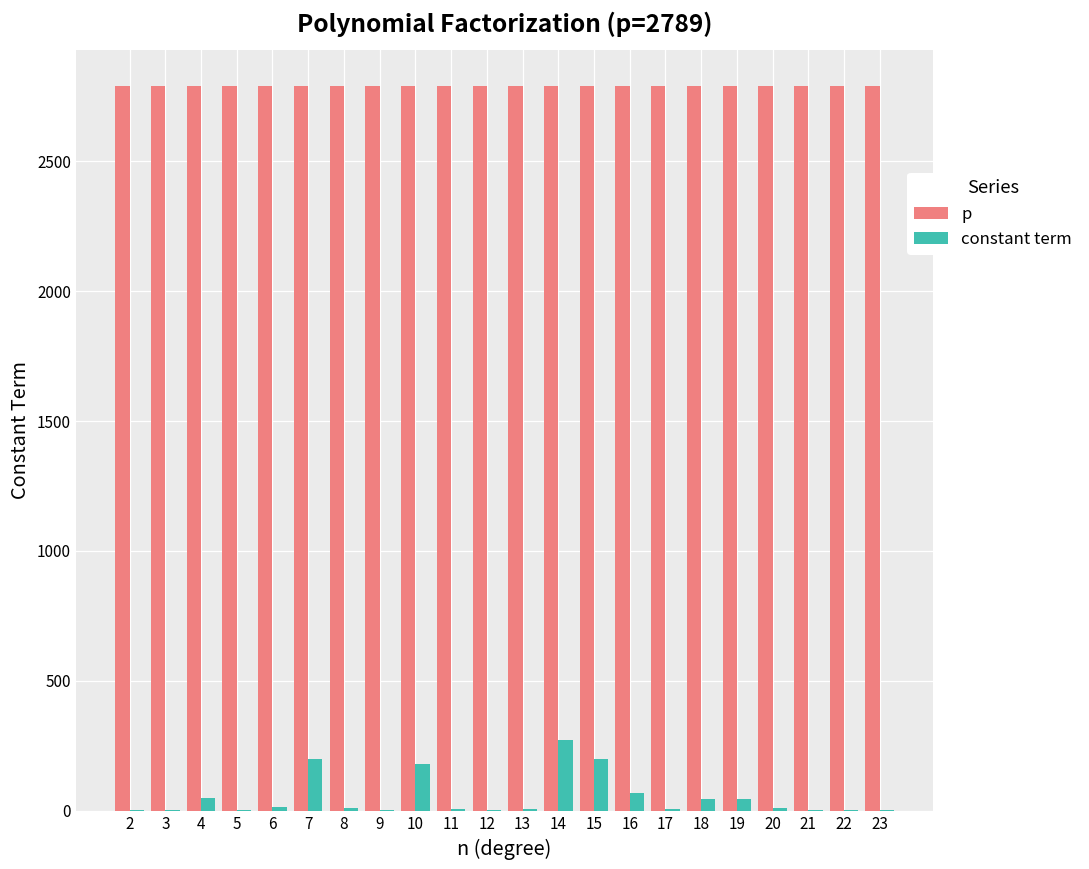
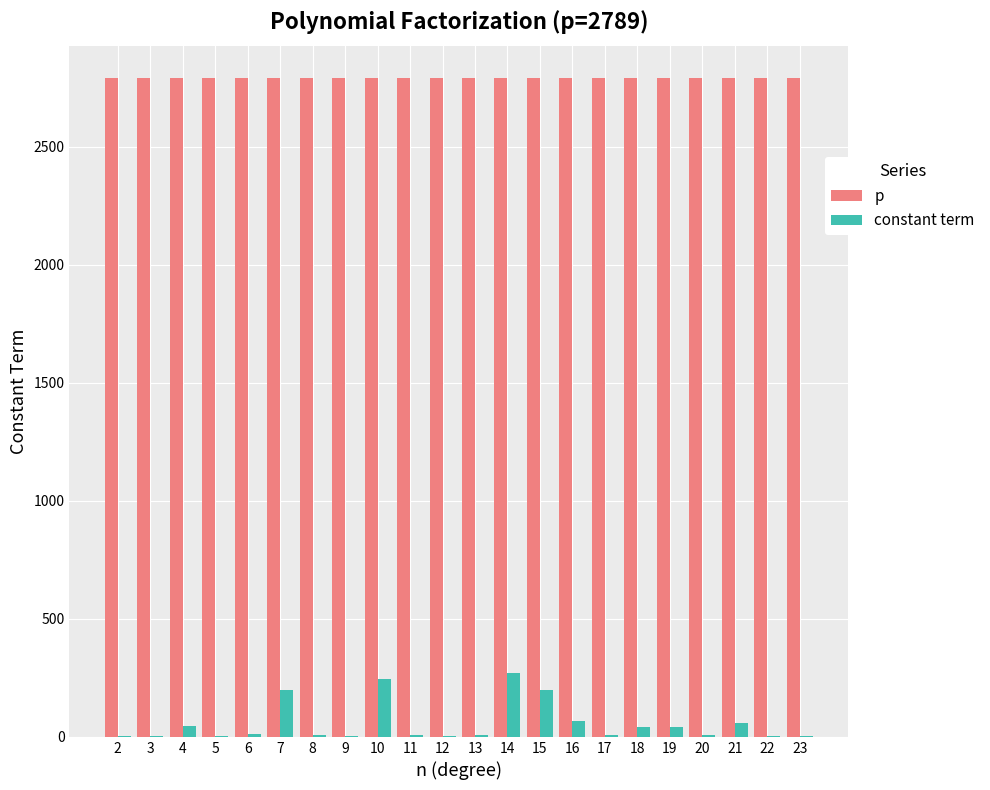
constant term, 10: 180 -> 250
constant term, 21: 0 -> 60
